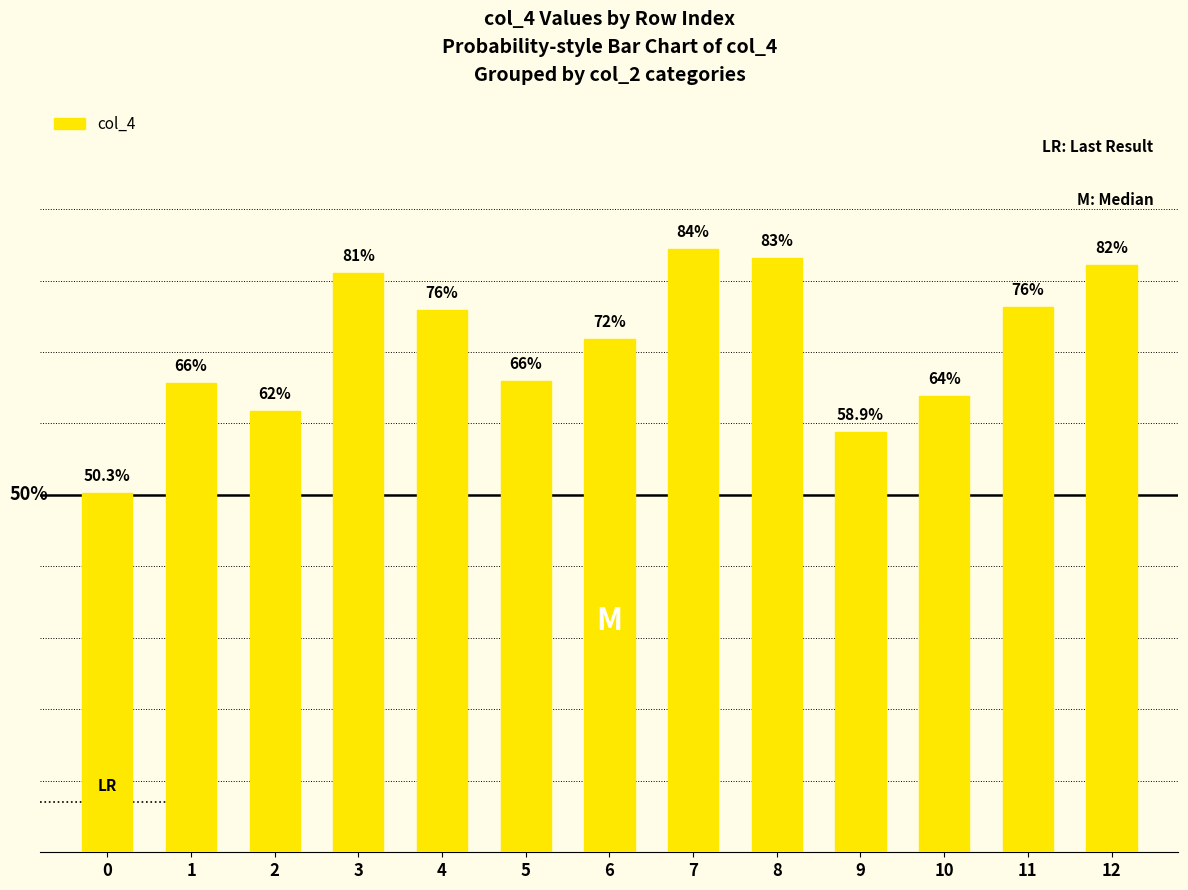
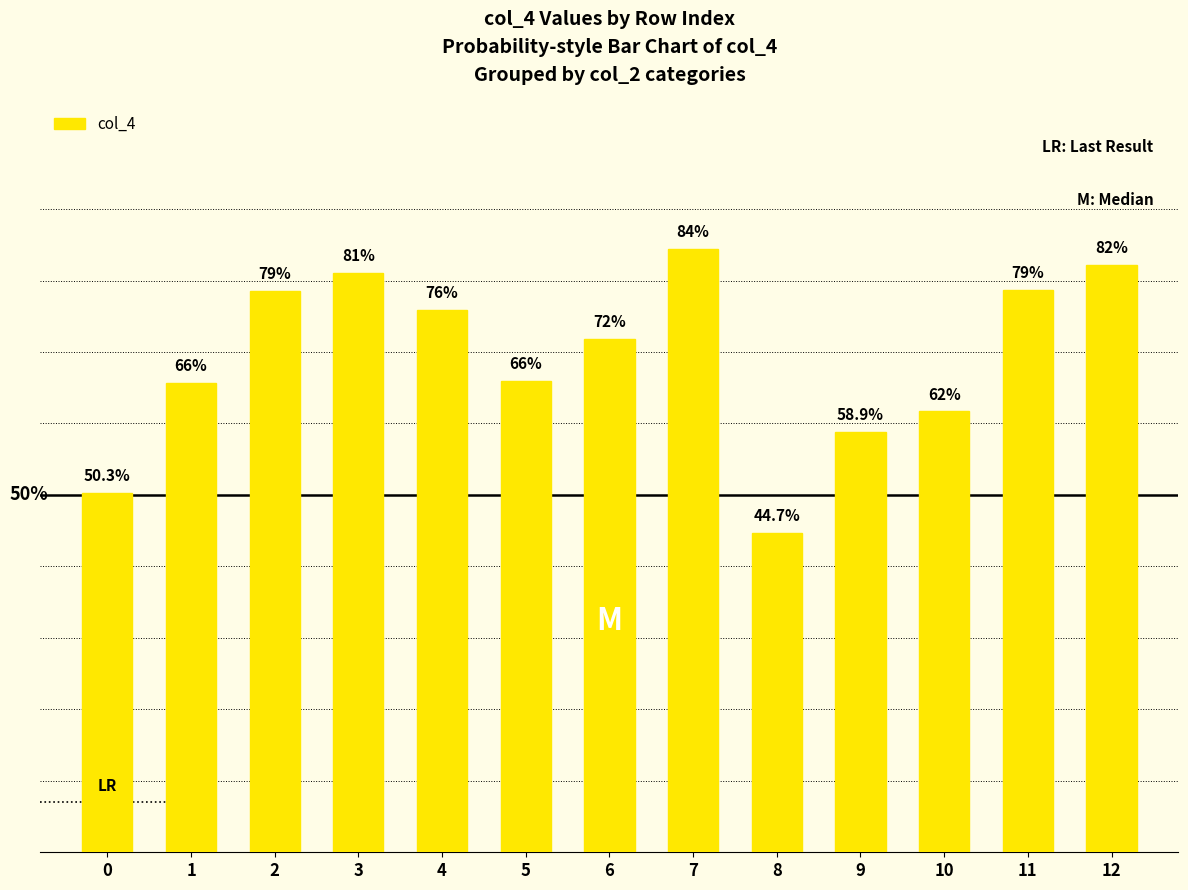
2: 62% -> 79%
8: 83% -> 44.7%
10: 64% -> 62%
11: 76% -> 79%
